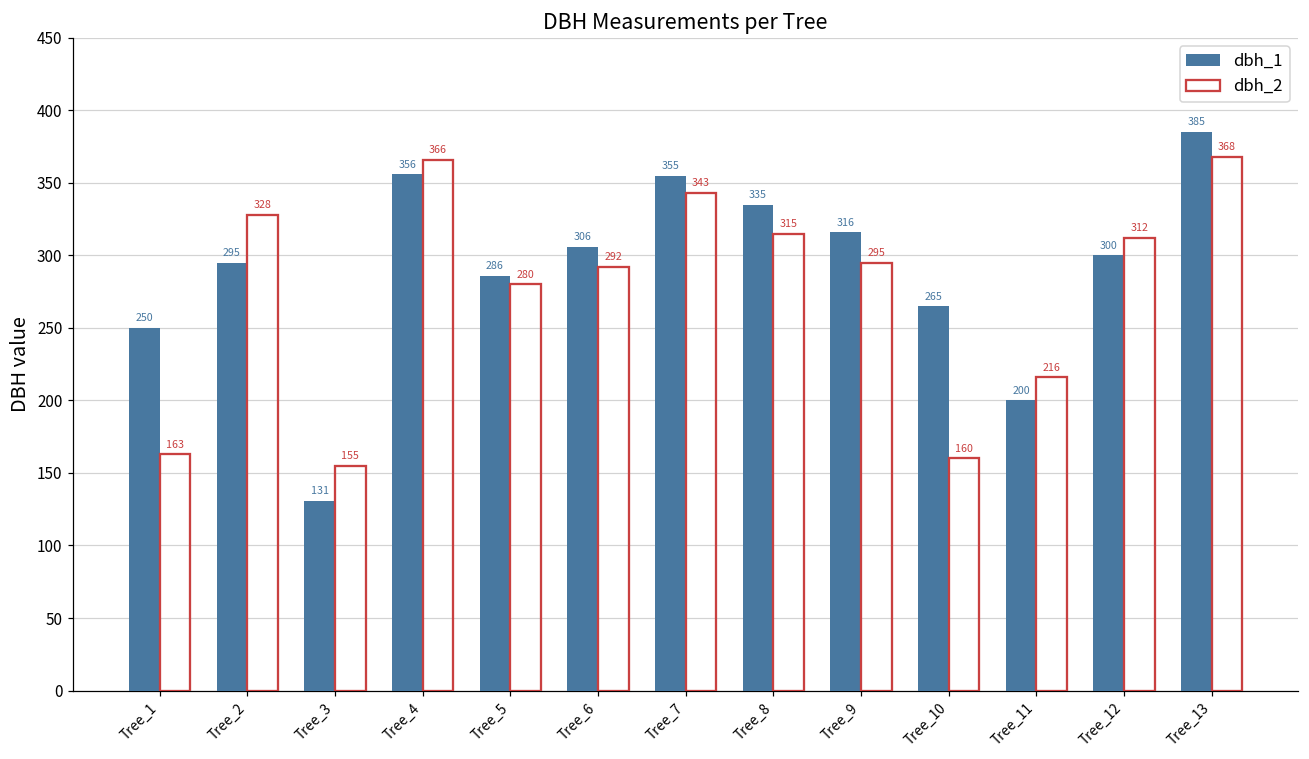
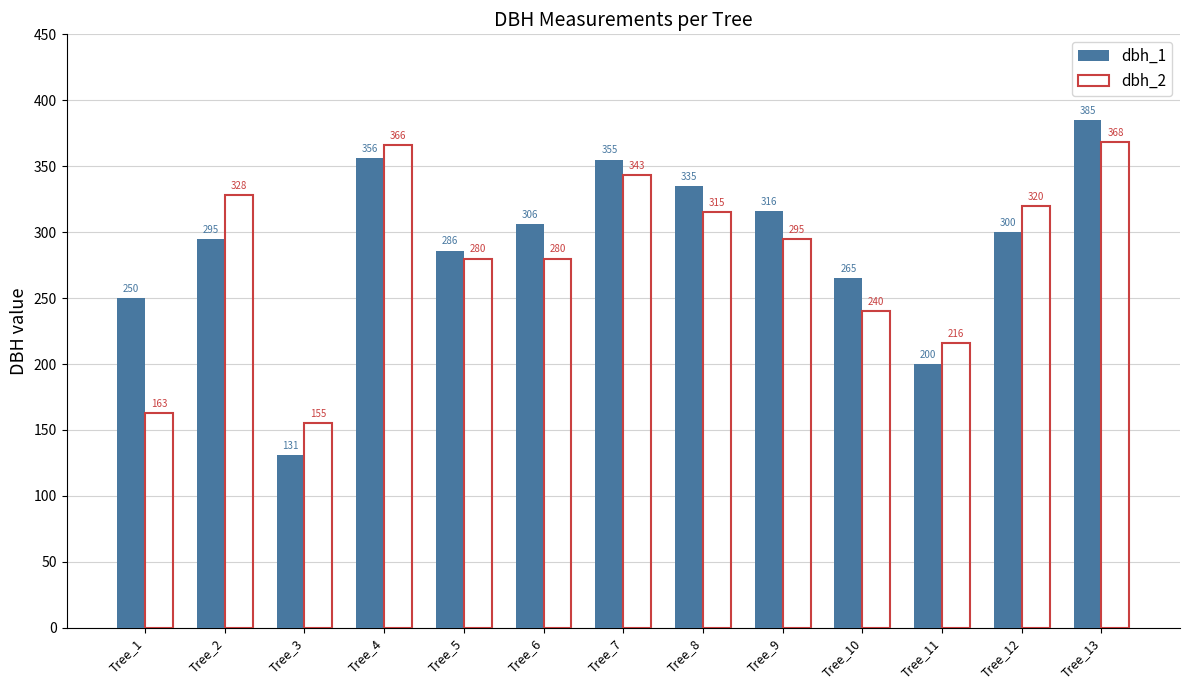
dbh_2, Tree_6: 292 -> 280
dbh_2, Tree_10: 160 -> 240
dbh_2, Tree_12: 312 -> 320
